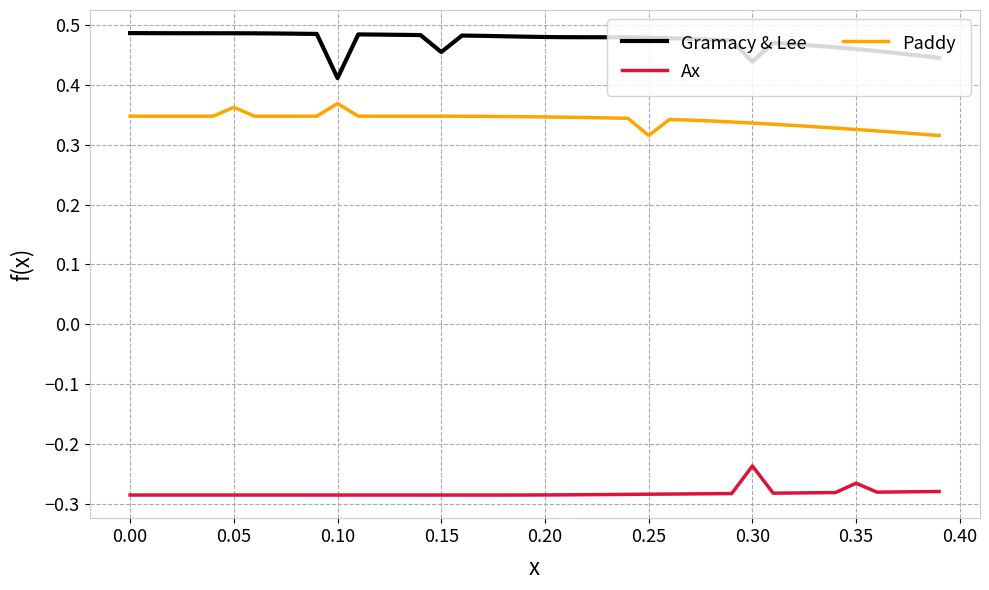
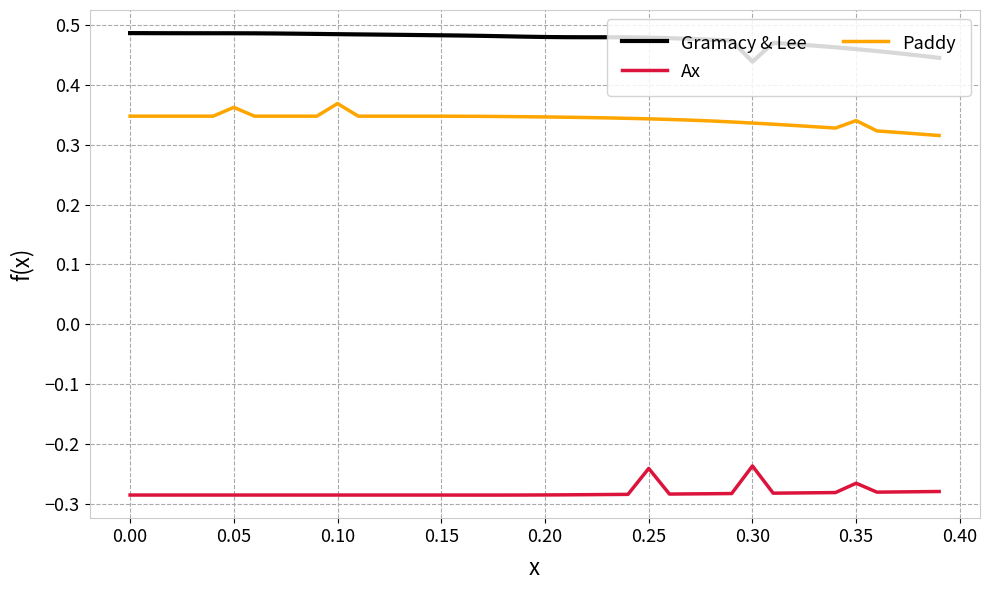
Gramacy & Lee, 0.10: 0.41 -> 0.48
Gramacy & Lee, 0.15: 0.46 -> 0.48
Ax, 0.25: -0.28 -> -0.24
Paddy, 0.25: 0.32 -> 0.34
Paddy, 0.35: 0.33 -> 0.34
